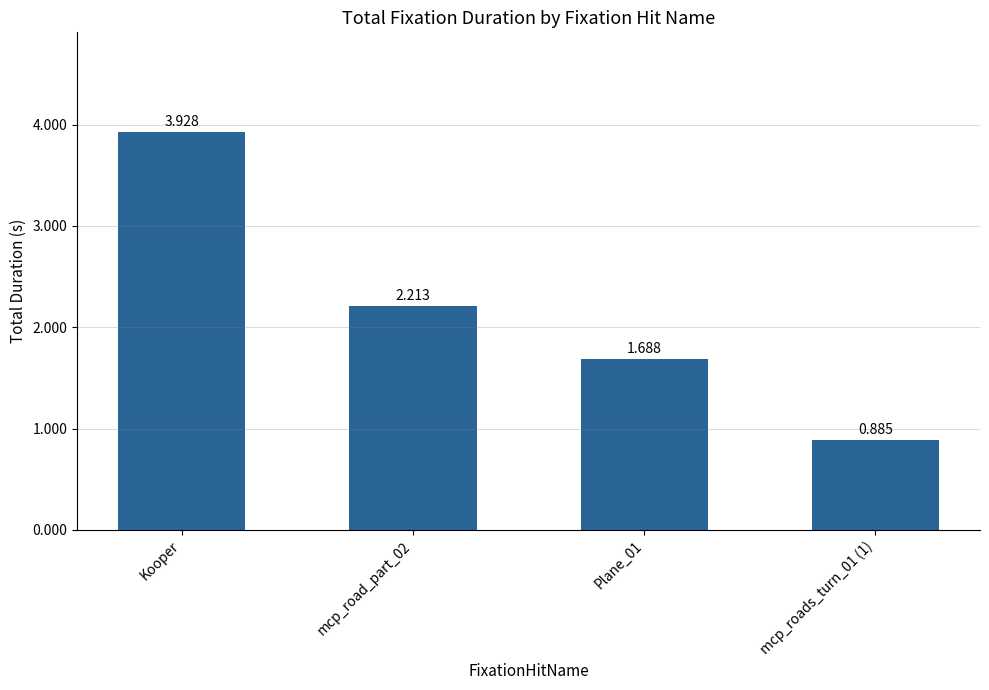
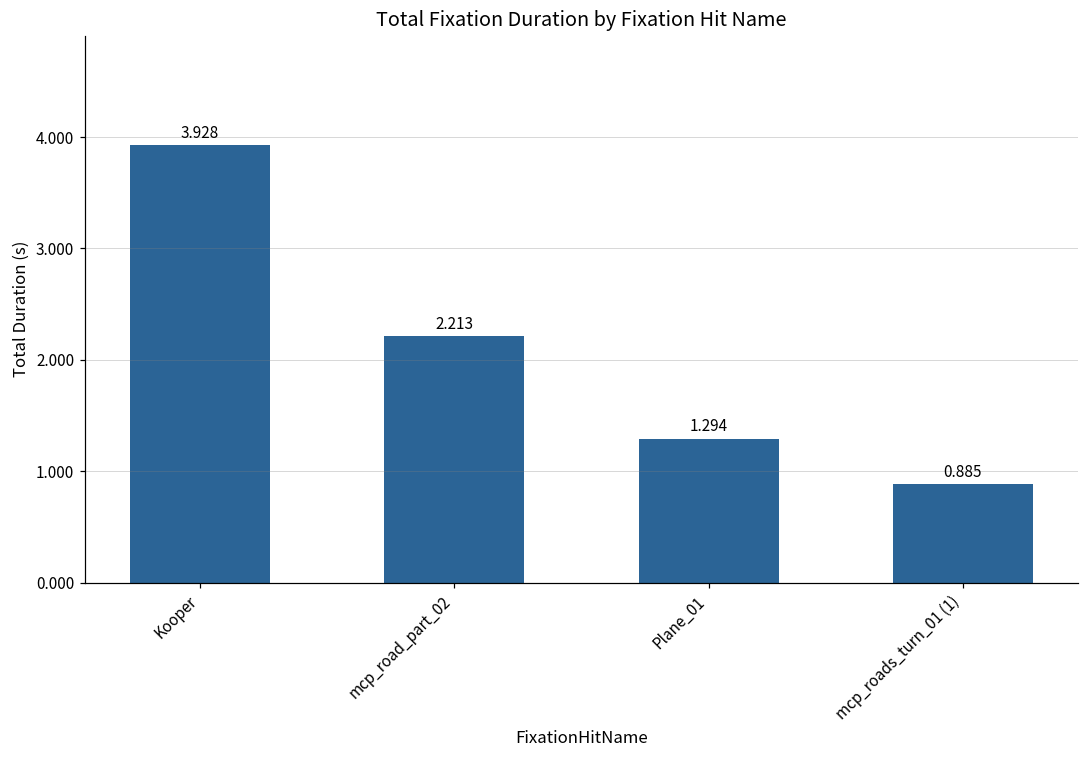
Plane_01: 1.688 -> 1.294
